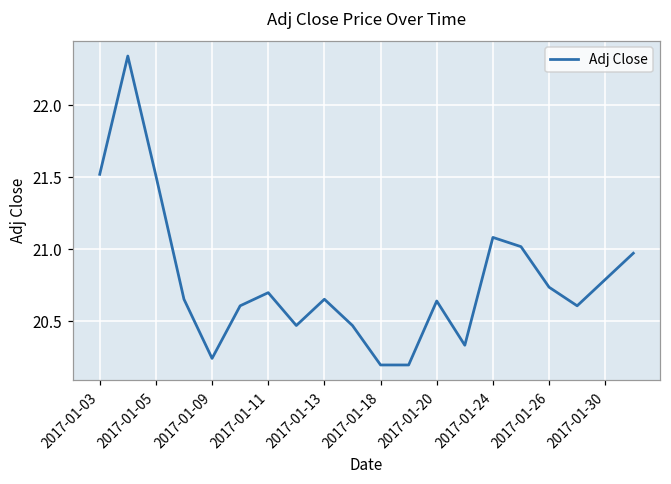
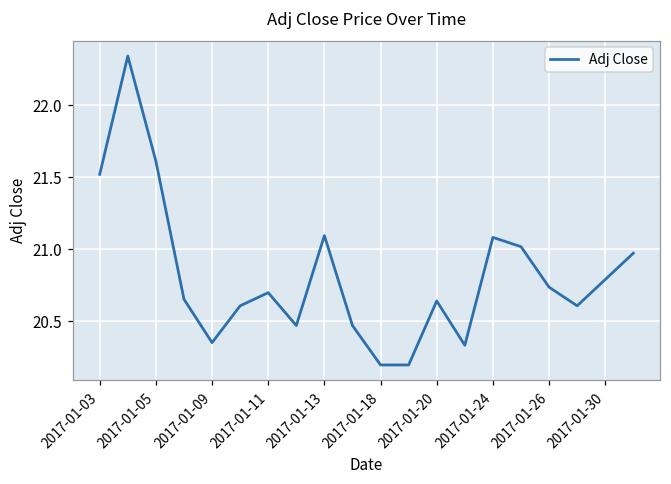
2017-01-05: 21.51 -> 21.61
2017-01-09: 20.24 -> 20.35
2017-01-13: 20.65 -> 21.09
